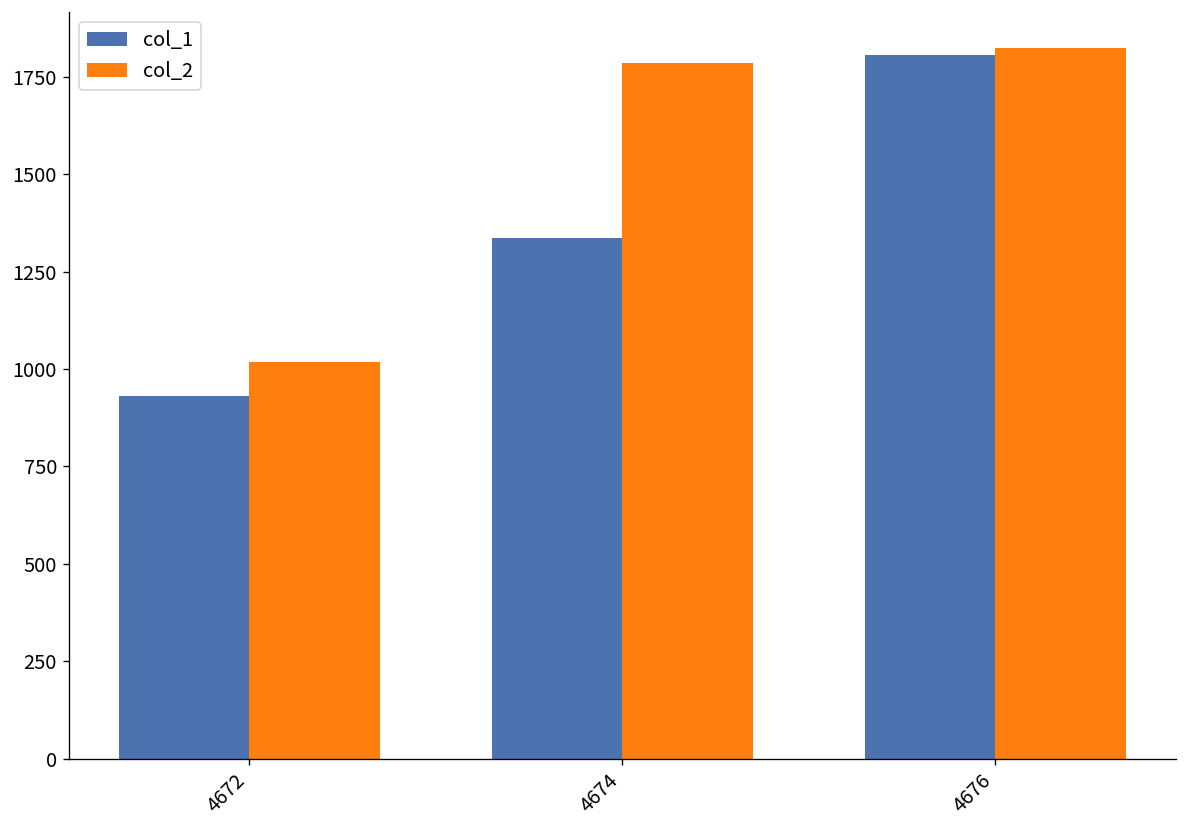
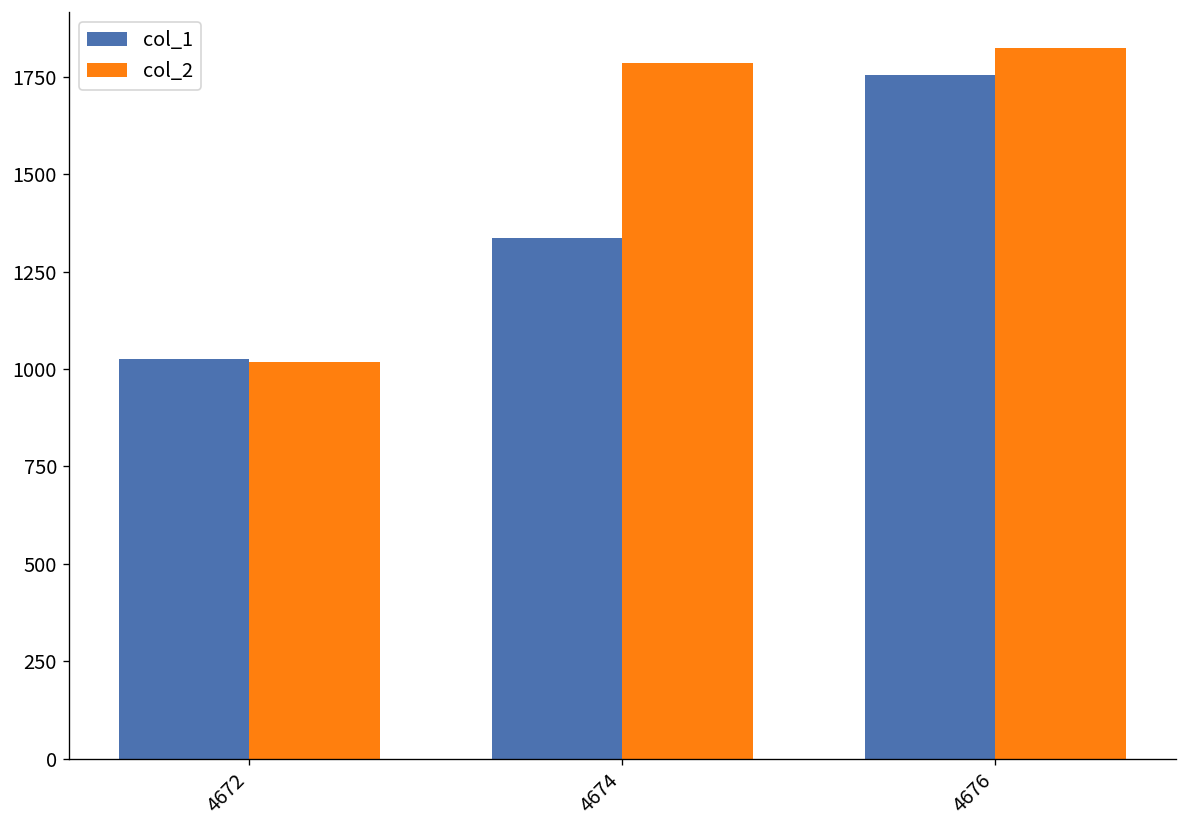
col_1, 4672: 930 -> 1030
col_1, 4676: 1810 -> 1760
